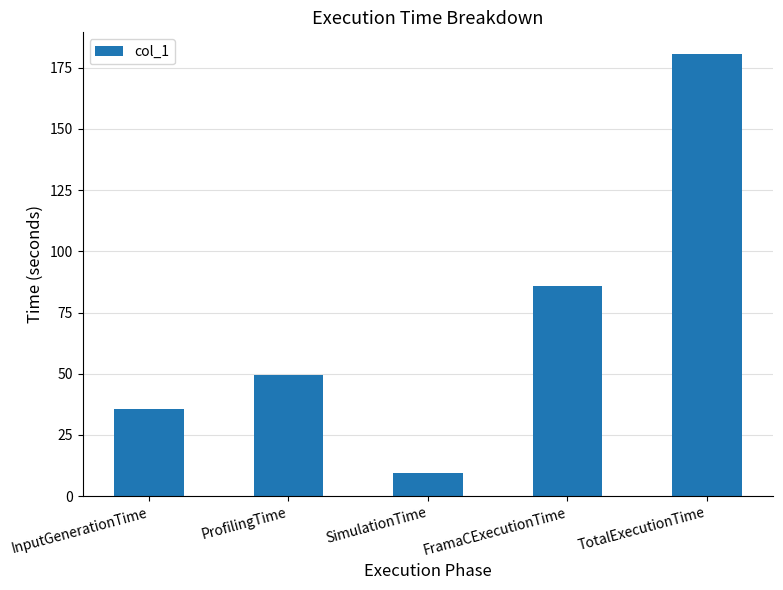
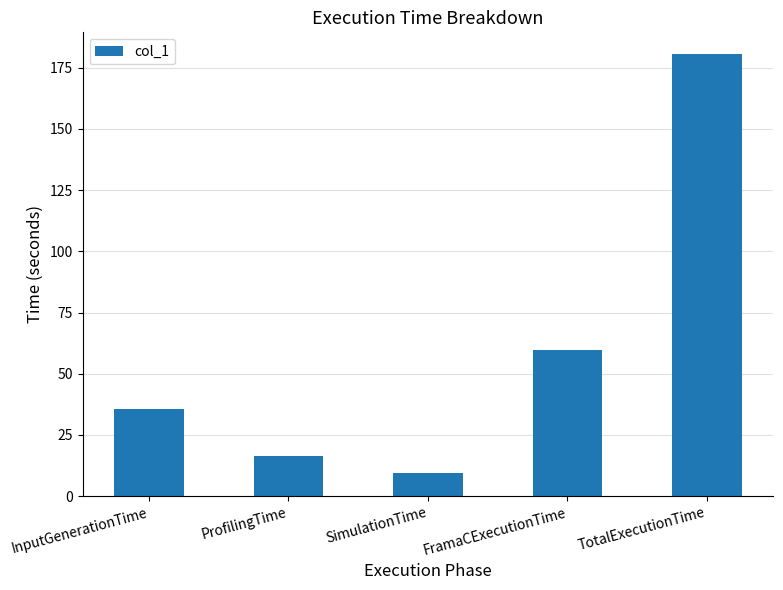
ProfilingTime: 49 -> 17
FramaCExecutionTime: 86 -> 60
